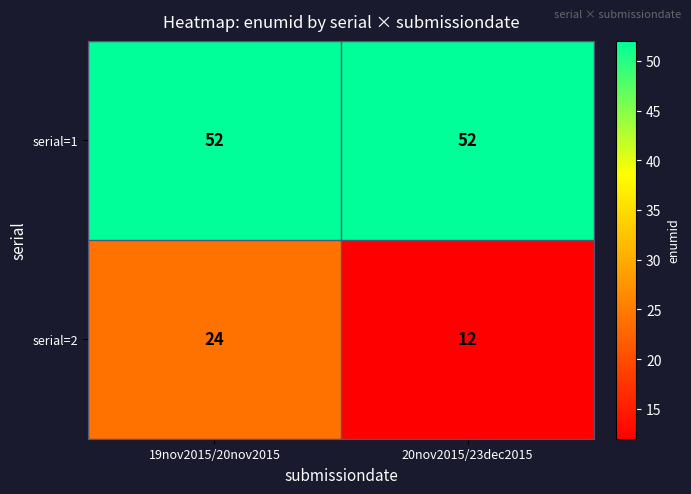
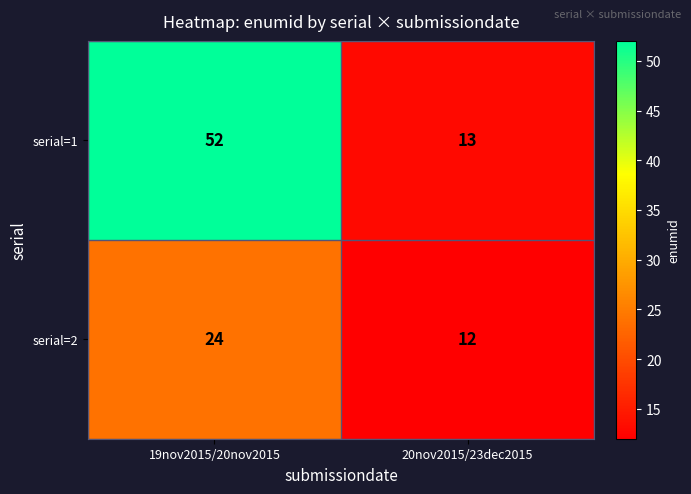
serial=1, 20nov2015/23dec2015: 52 -> 13
